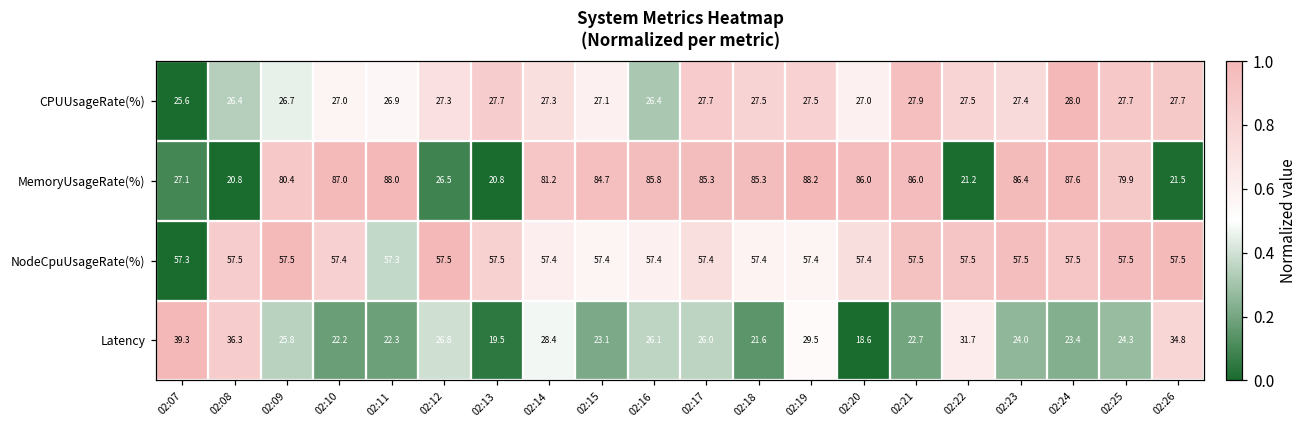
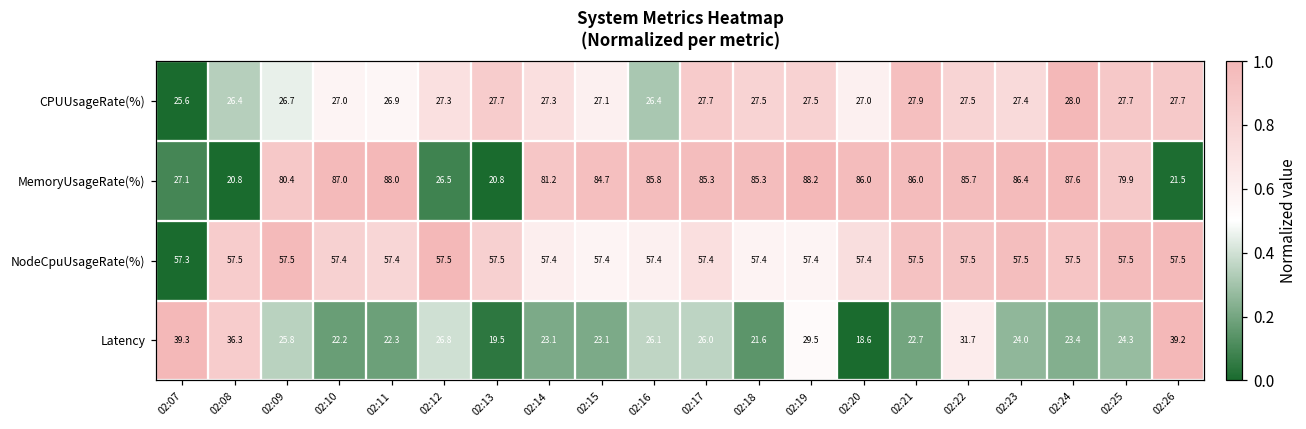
MemoryUsageRate(%), 02:22: 21.2 -> 85.7
NodeCpuUsageRate(%), 02:11: 57.3 -> 57.4
Latency, 02:14: 28.4 -> 23.1
Latency, 02:26: 34.8 -> 39.2
